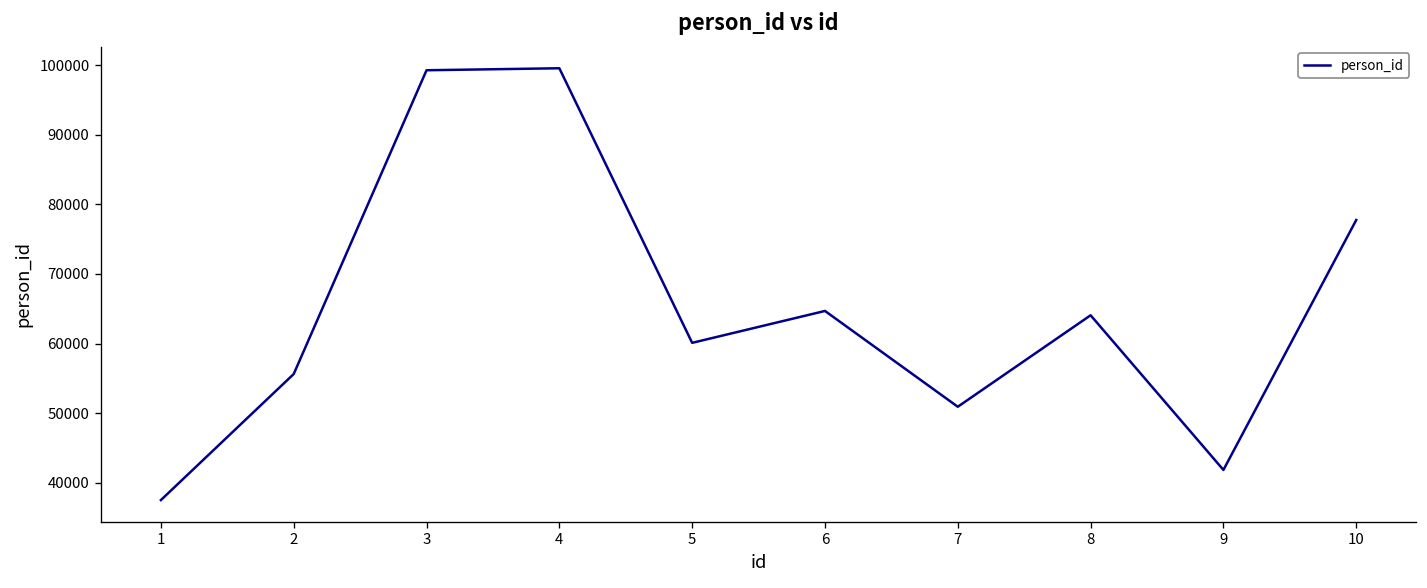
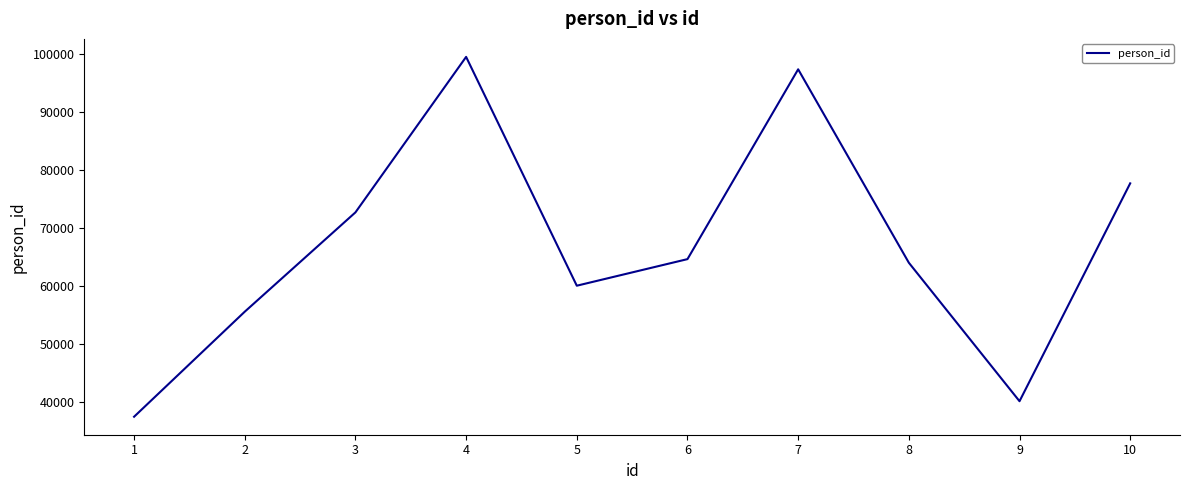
3: 99000 -> 73000
7: 51000 -> 97000
9: 42000 -> 40000
